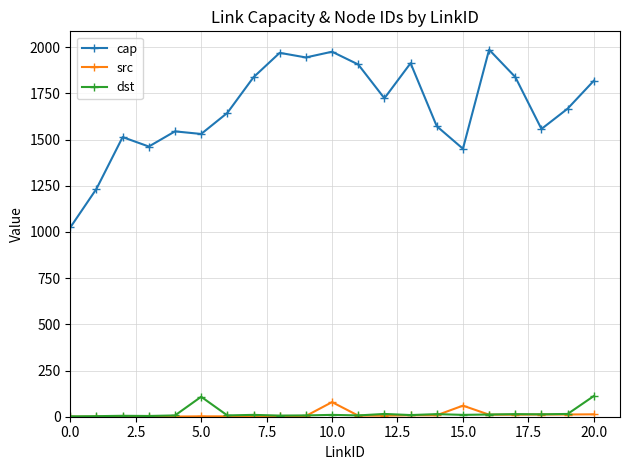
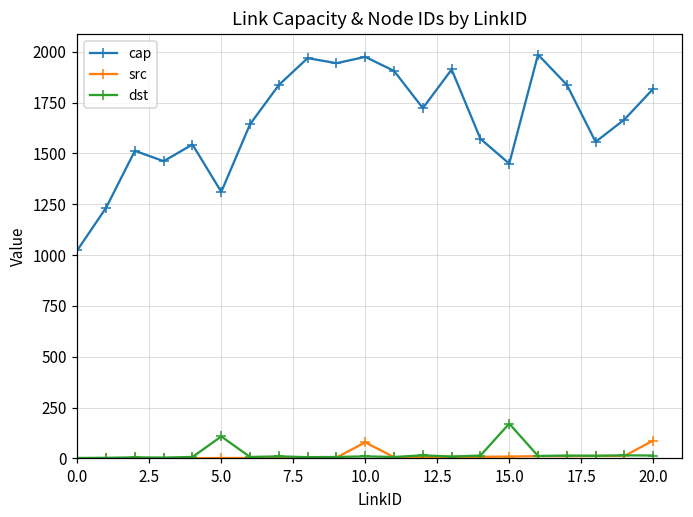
cap, 5.0: 1530 -> 1310
src, 15.0: 60 -> 10
dst, 15.0: 10 -> 170
src, 20.0: 10 -> 90
dst, 20.0: 110 -> 10
